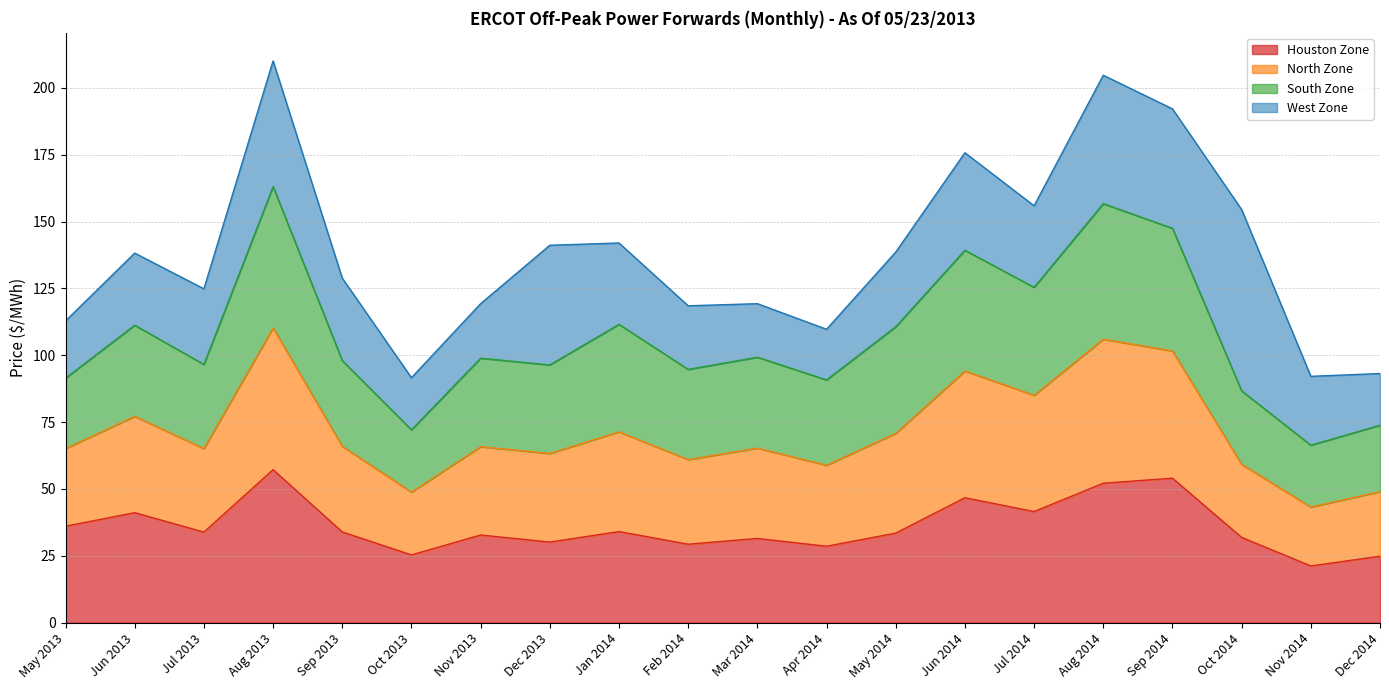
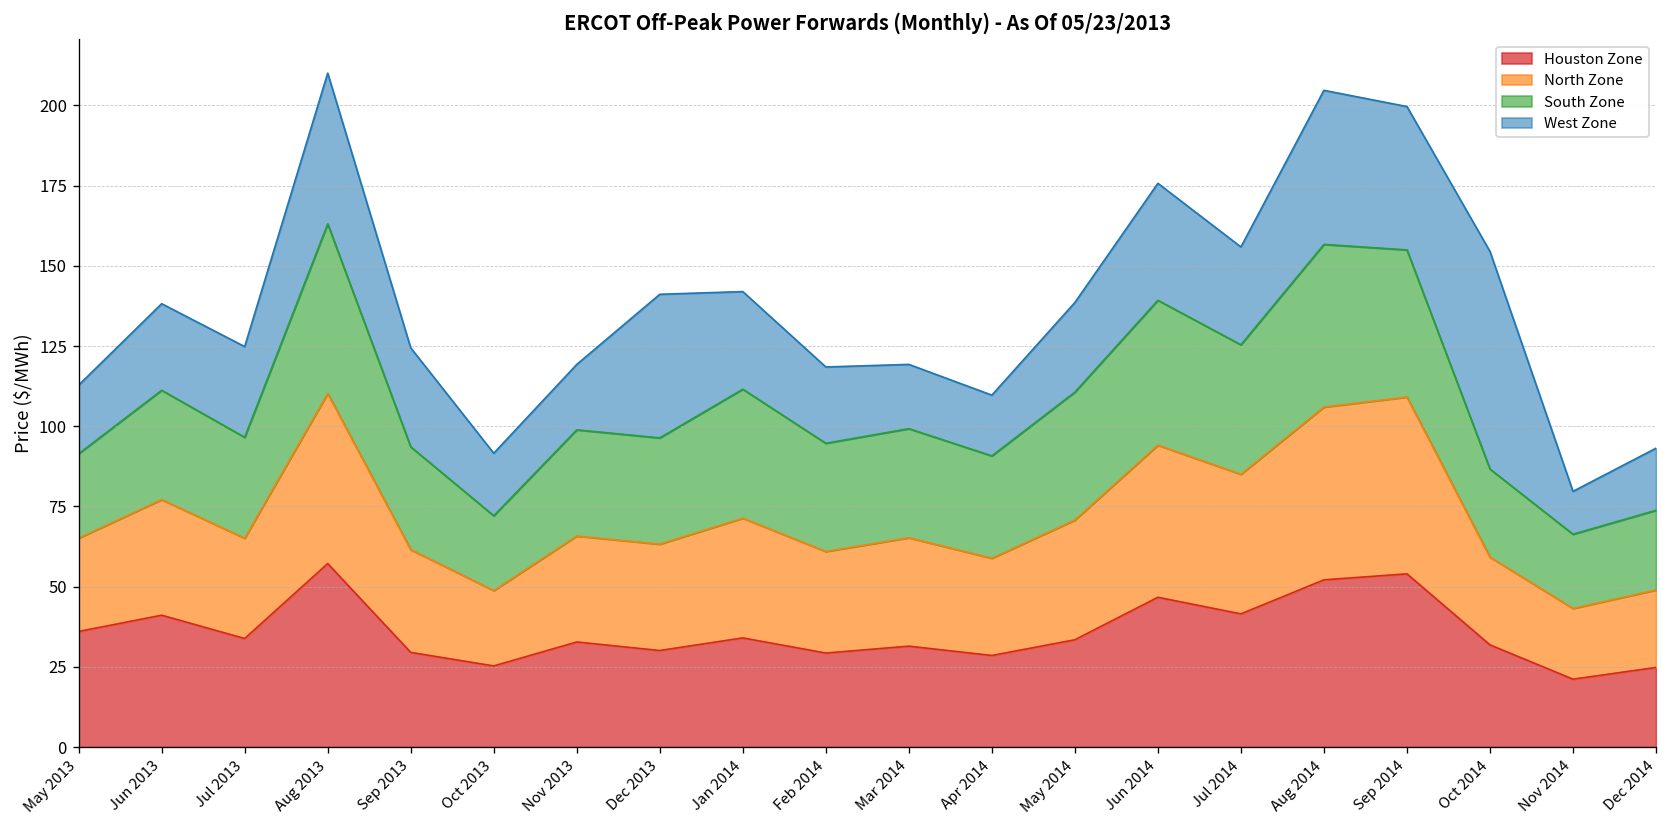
Houston Zone, Sep 2013: 34 -> 30
North Zone, Sep 2014: 48 -> 55
West Zone, Nov 2014: 26 -> 13
